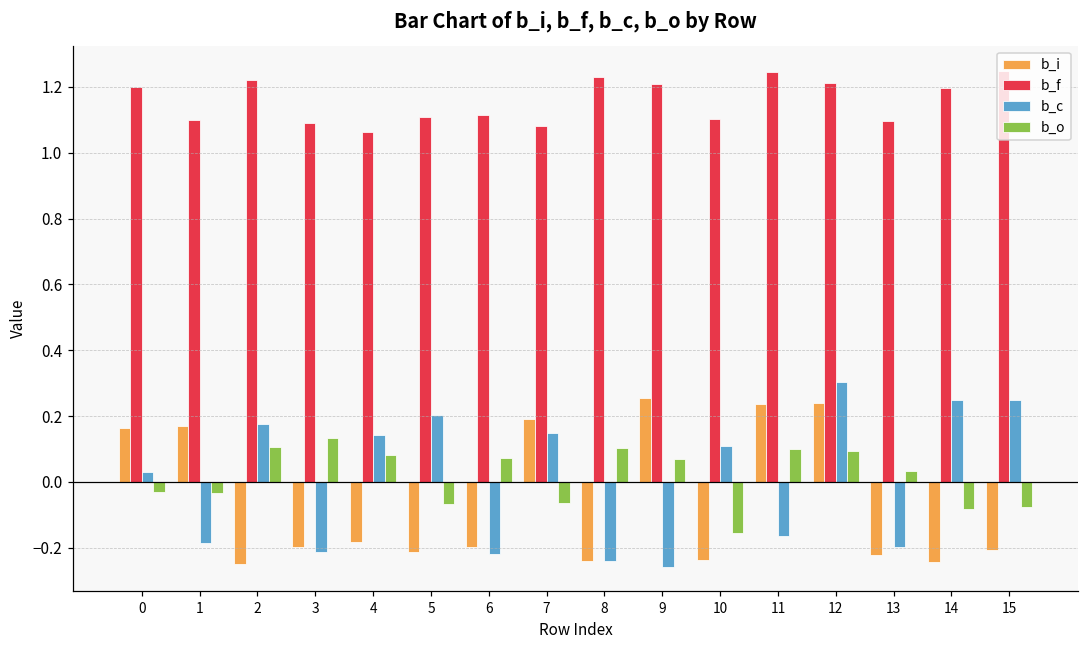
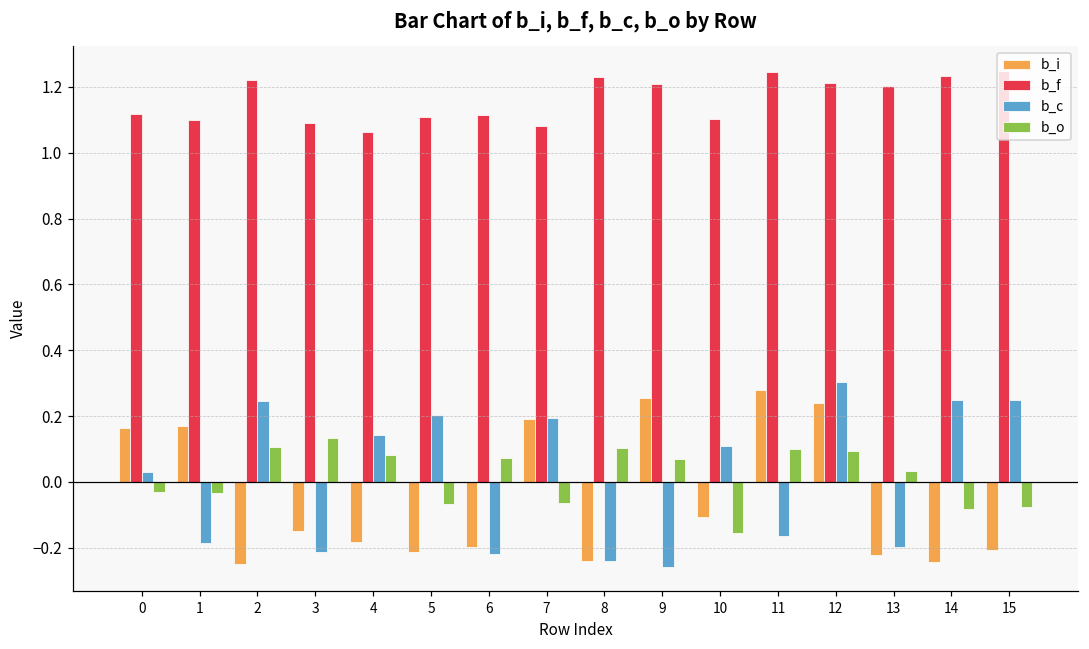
b_f, 0: 1.20 -> 1.12
b_c, 2: 0.18 -> 0.25
b_i, 3: -0.20 -> -0.15
b_c, 7: 0.15 -> 0.19
b_i, 10: -0.24 -> -0.11
b_i, 11: 0.24 -> 0.28
b_f, 13: 1.10 -> 1.20
b_f, 14: 1.20 -> 1.23
